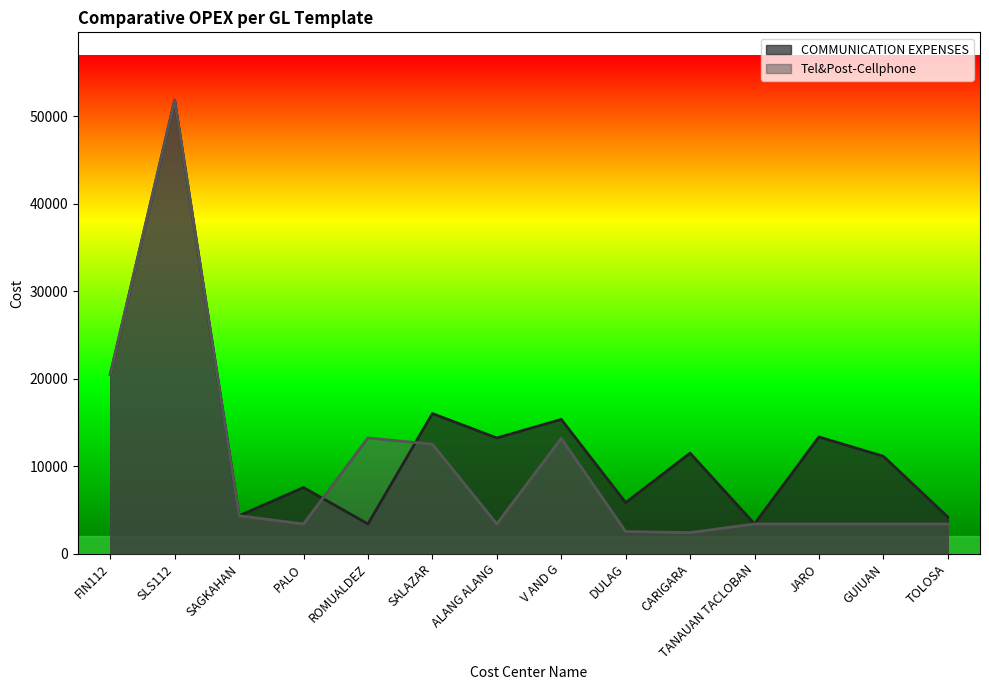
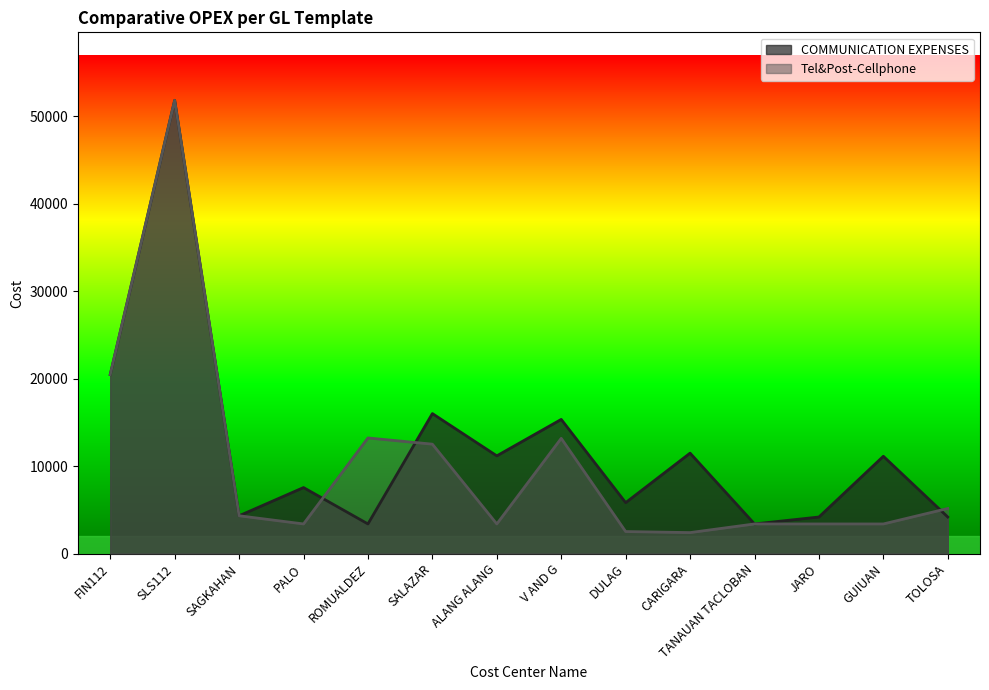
COMMUNICATION EXPENSES, ALANG ALANG: 13000 -> 11000
COMMUNICATION EXPENSES, JARO: 13000 -> 4000
Tel&Post-Cellphone, TOLOSA: 3000 -> 5000
